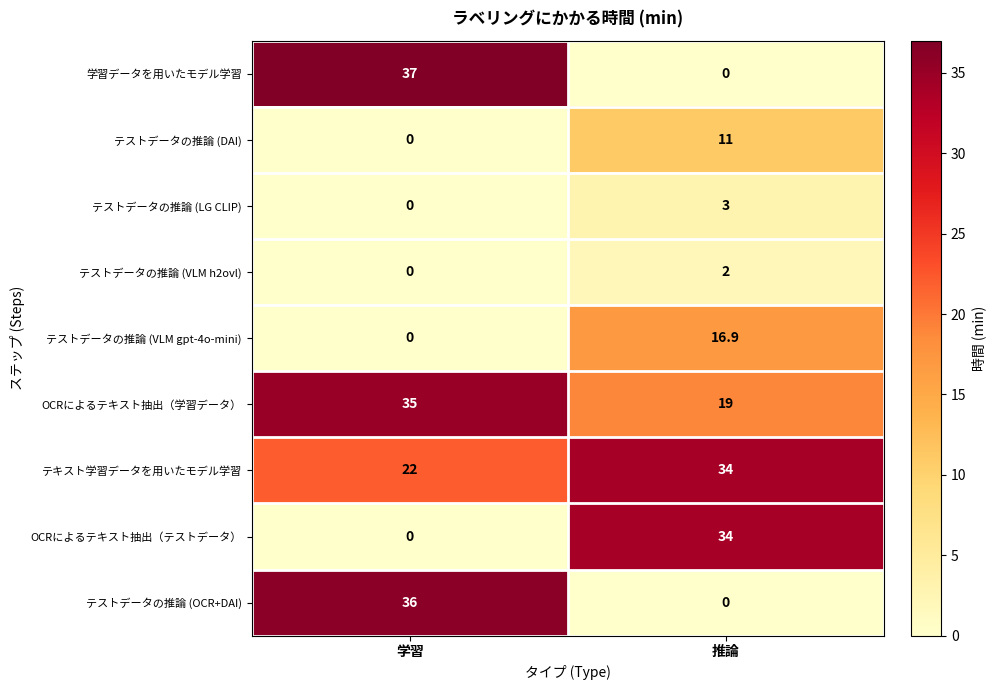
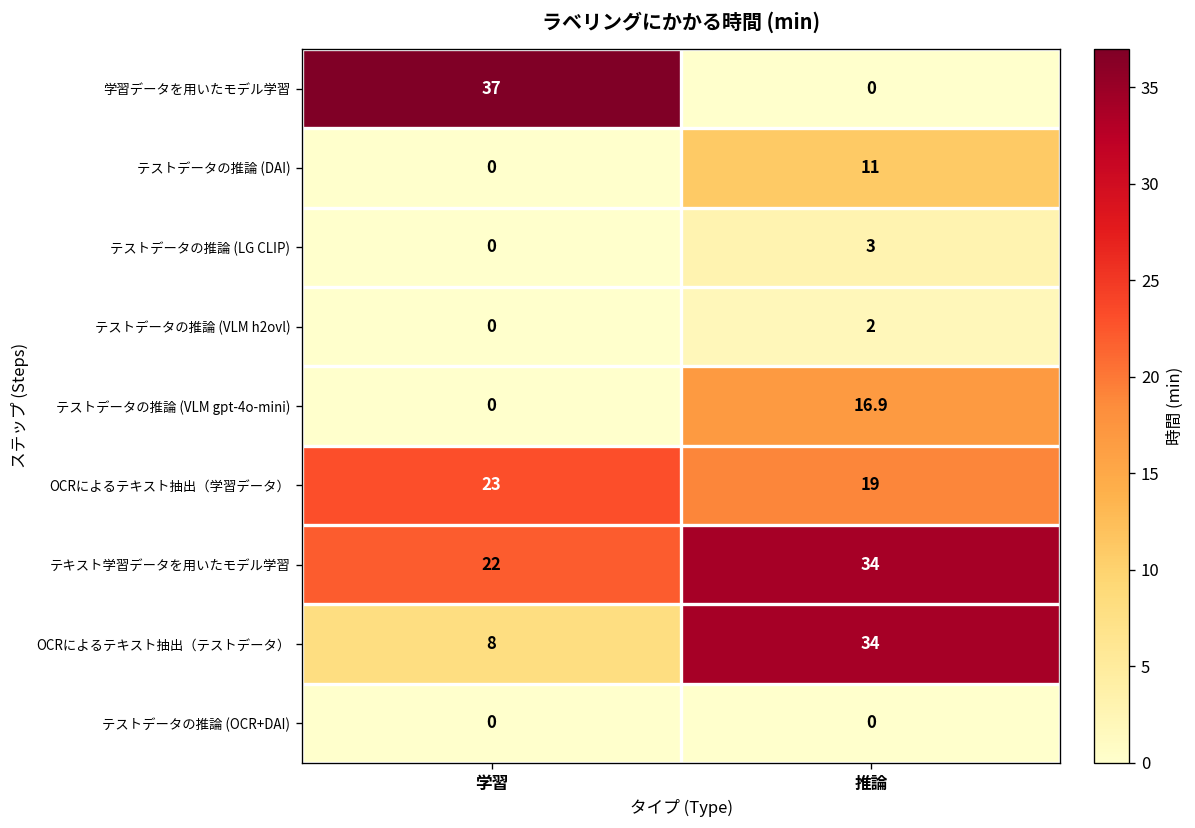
OCRによるテキスト抽出（学習データ）, 学習: 35 -> 23
OCRによるテキスト抽出（テストデータ）, 学習: 0 -> 8
テストデータの推論 (OCR+DAI), 学習: 36 -> 0
